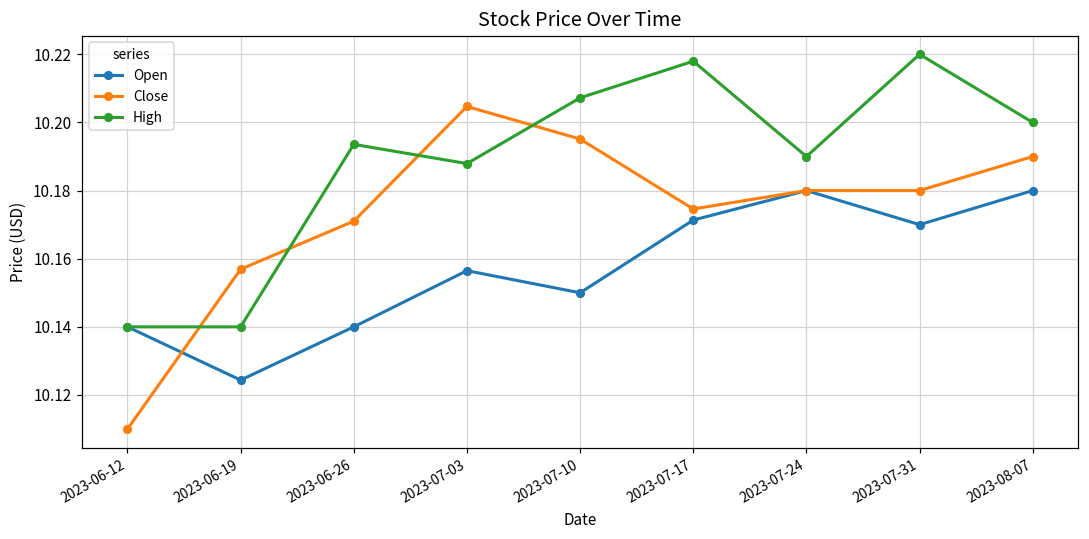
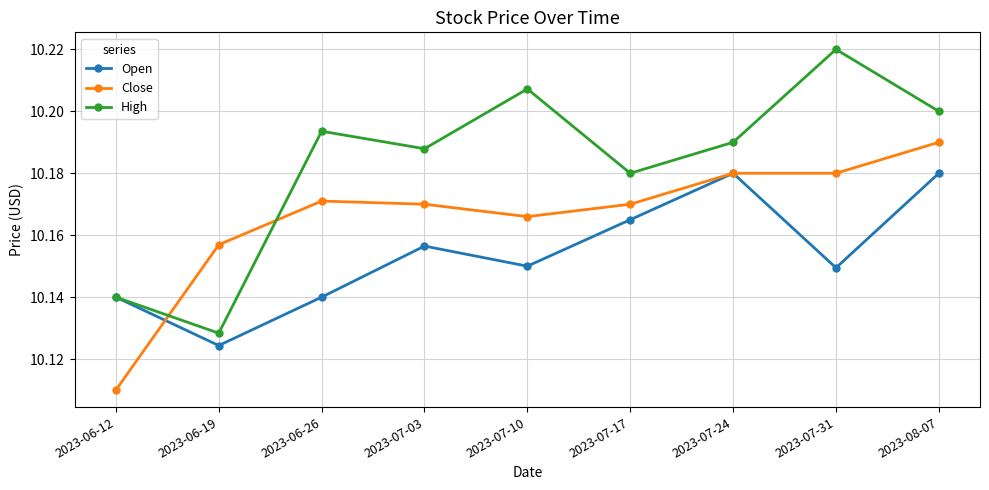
High, 2023-06-19: 10.140 -> 10.128
Close, 2023-07-03: 10.205 -> 10.170
Close, 2023-07-10: 10.195 -> 10.166
Open, 2023-07-17: 10.171 -> 10.165
Close, 2023-07-17: 10.175 -> 10.170
High, 2023-07-17: 10.218 -> 10.180
Open, 2023-07-31: 10.170 -> 10.149
